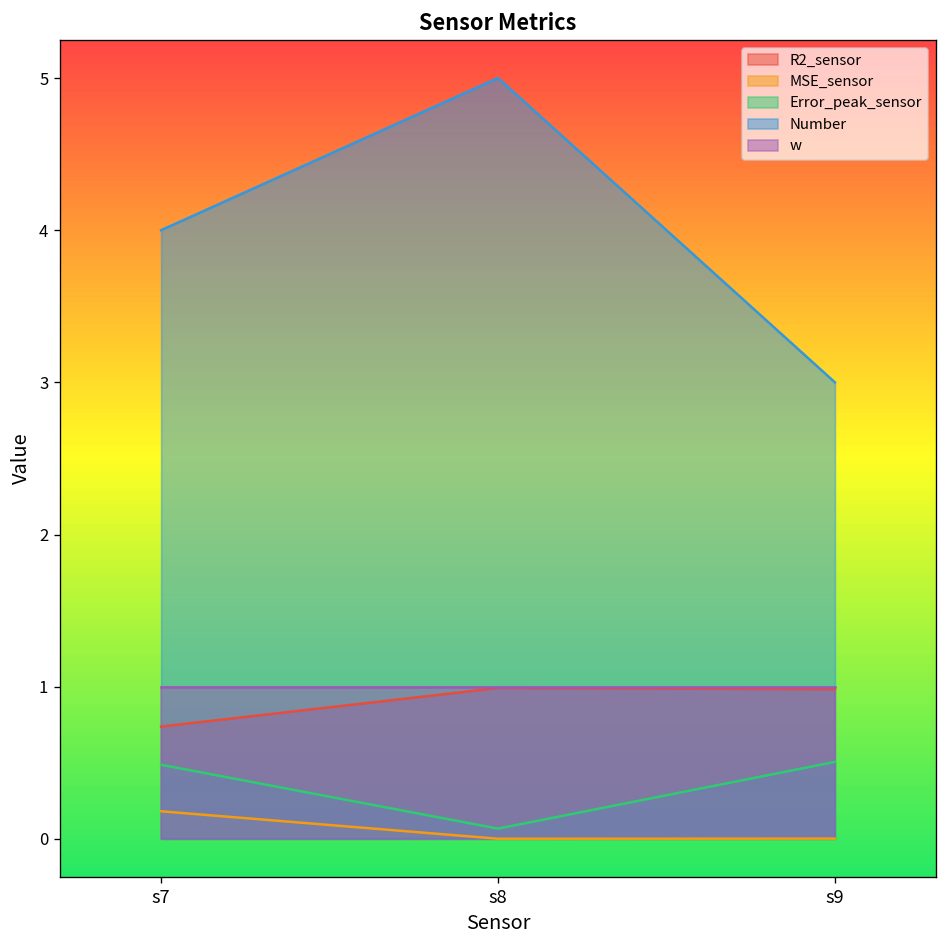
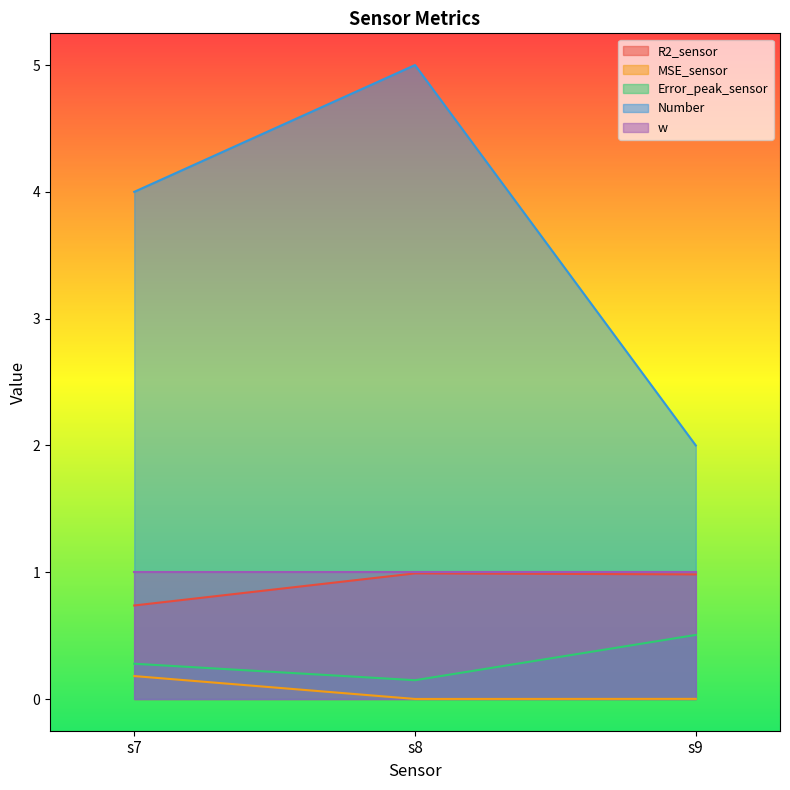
Error_peak_sensor, s7: 0.49 -> 0.28
Error_peak_sensor, s8: 0.07 -> 0.15
Number, s9: 3 -> 2
